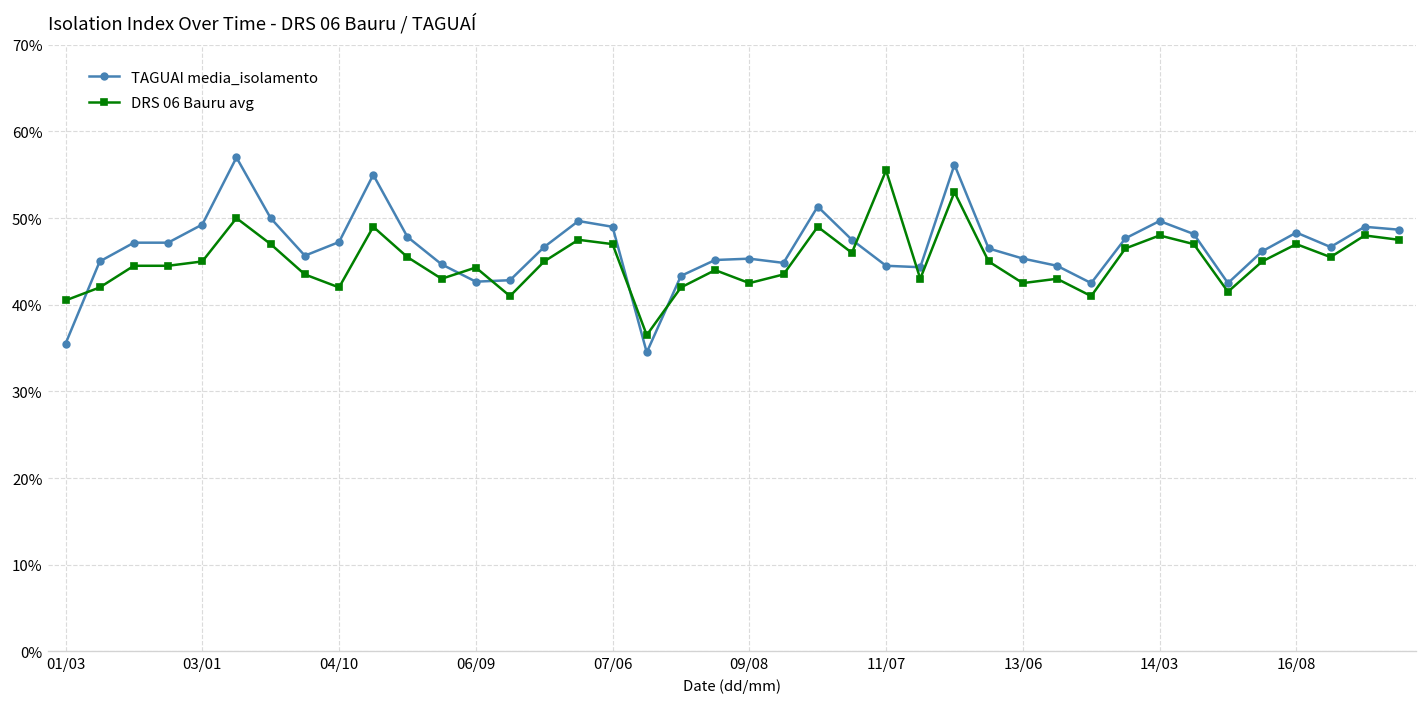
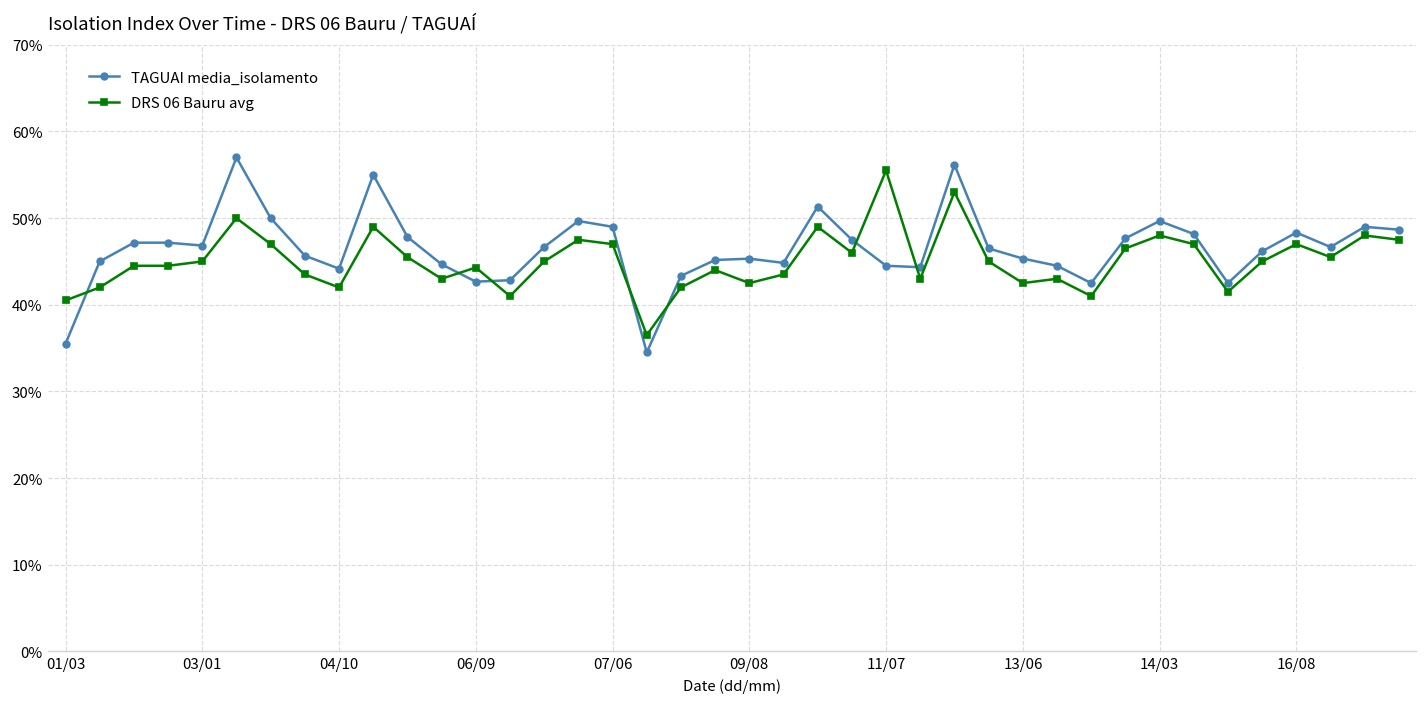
TAGUAI media_isolamento, 03/01: 49% -> 47%
TAGUAI media_isolamento, 04/10: 47% -> 44%
